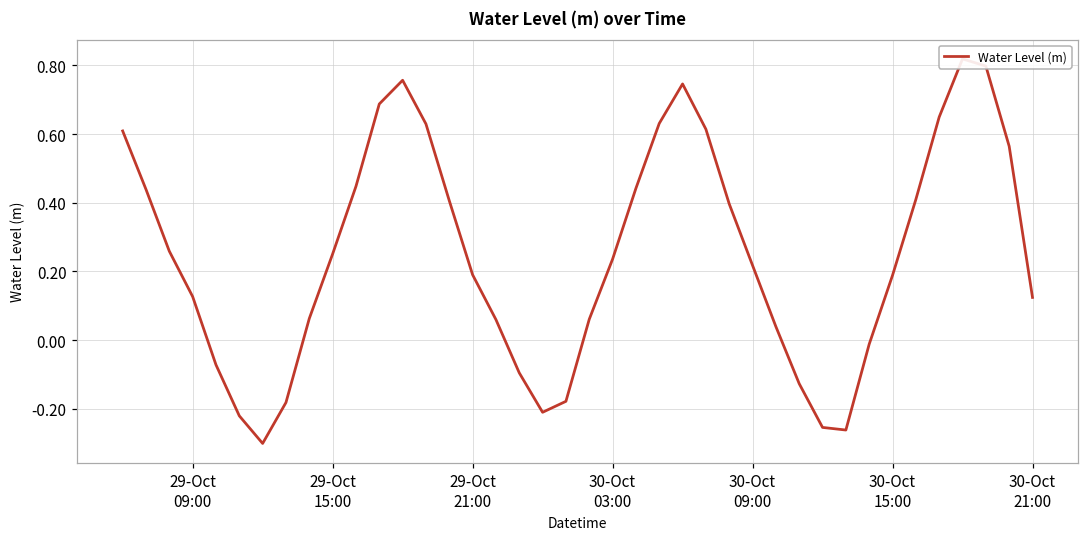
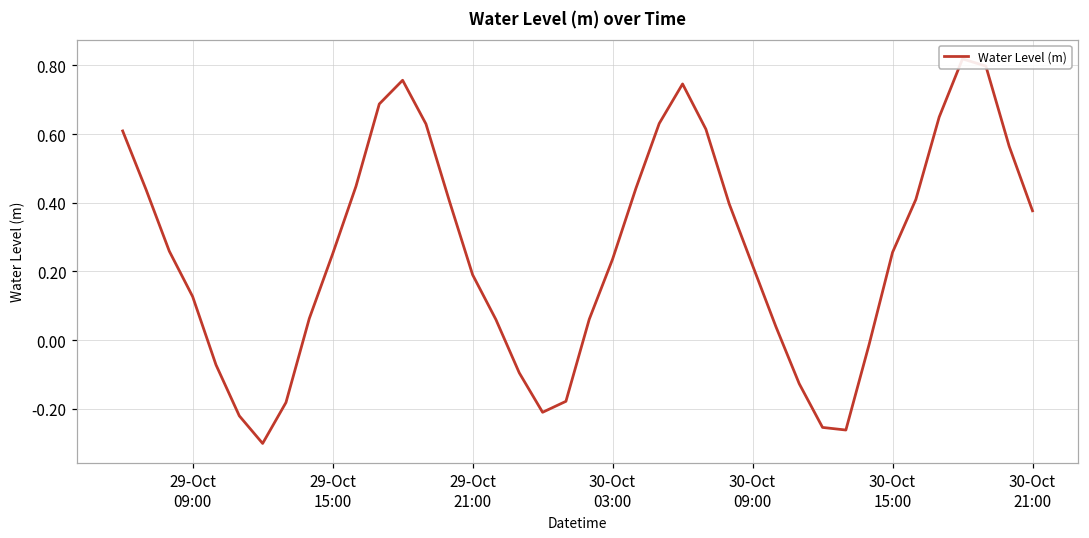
30-Oct 15:00: 0.19 -> 0.26
30-Oct 21:00: 0.12 -> 0.38
